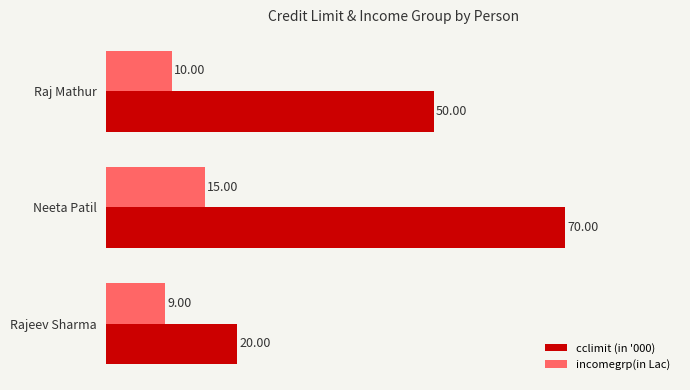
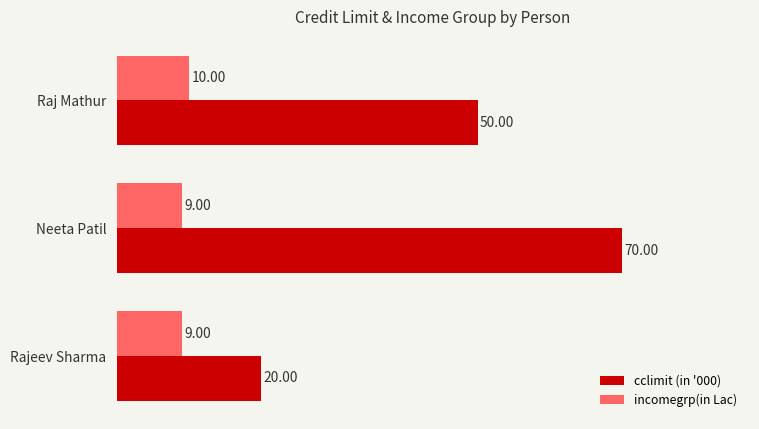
incomegrp(in Lac), Neeta Patil: 15.00 -> 9.00
